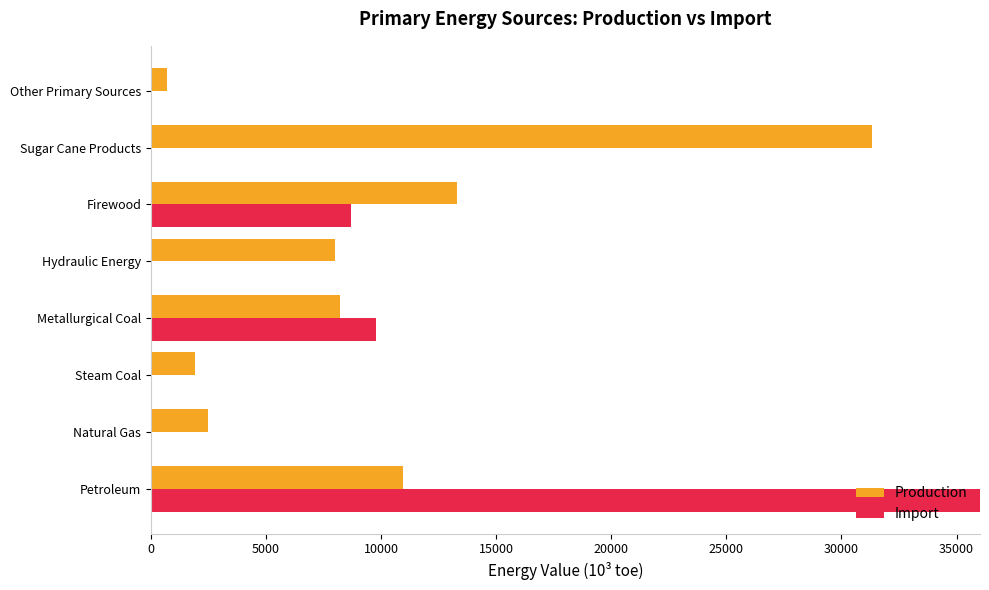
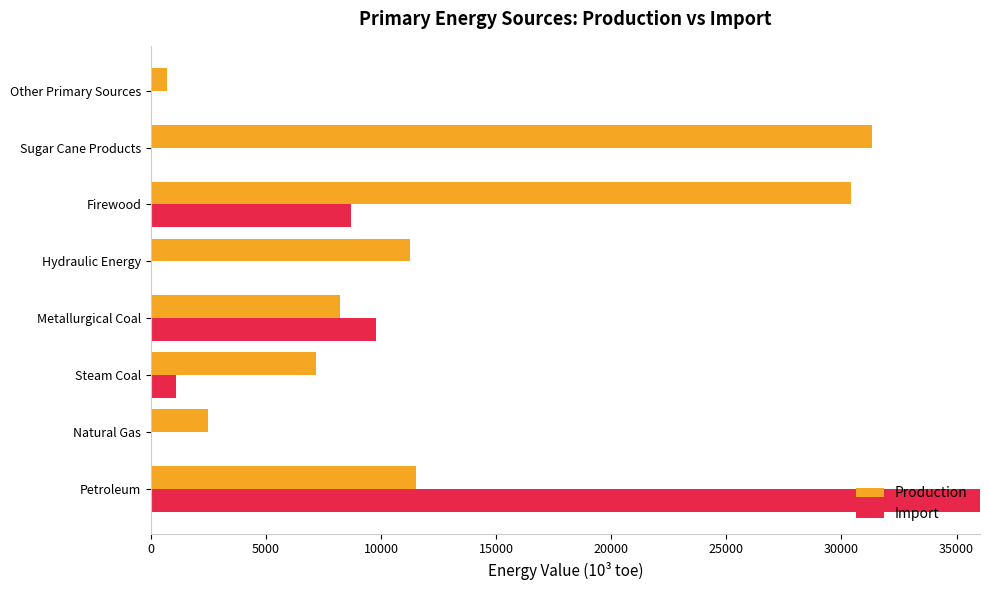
Production, Firewood: 13300 -> 30400
Production, Hydraulic Energy: 8000 -> 11200
Production, Steam Coal: 1900 -> 7200
Import, Steam Coal: 0 -> 1100
Production, Petroleum: 10900 -> 11500
